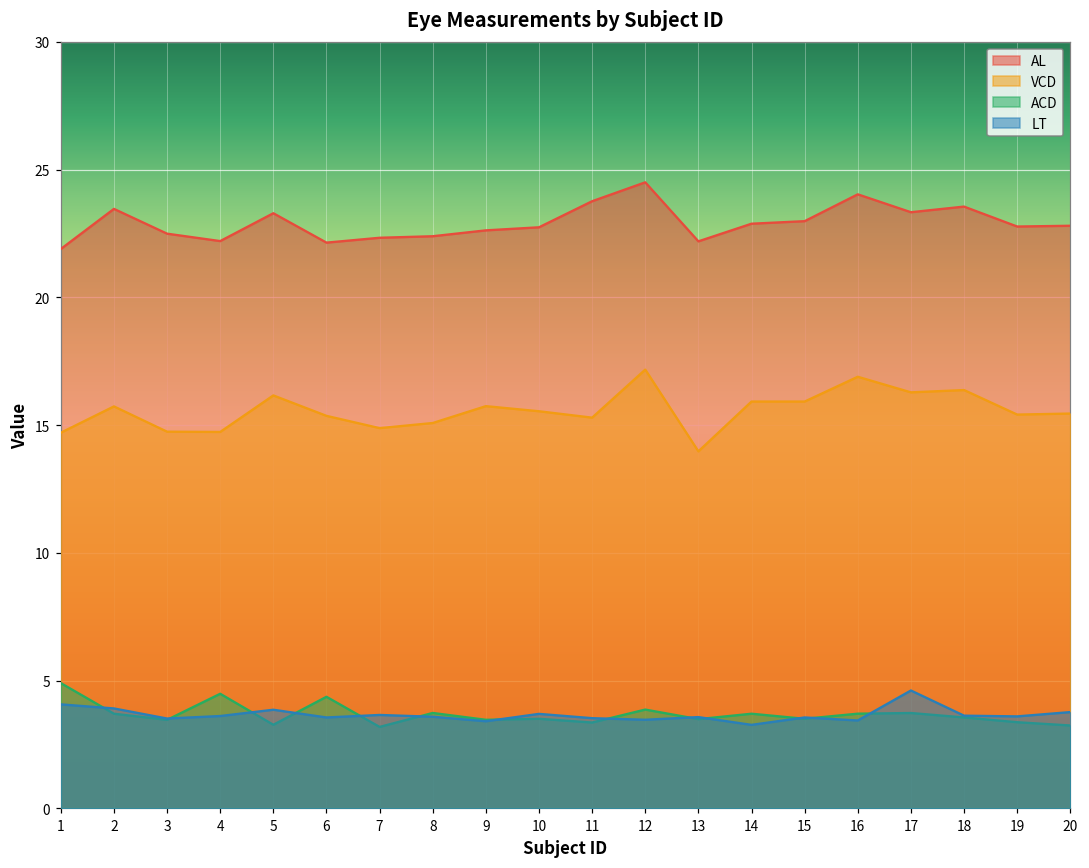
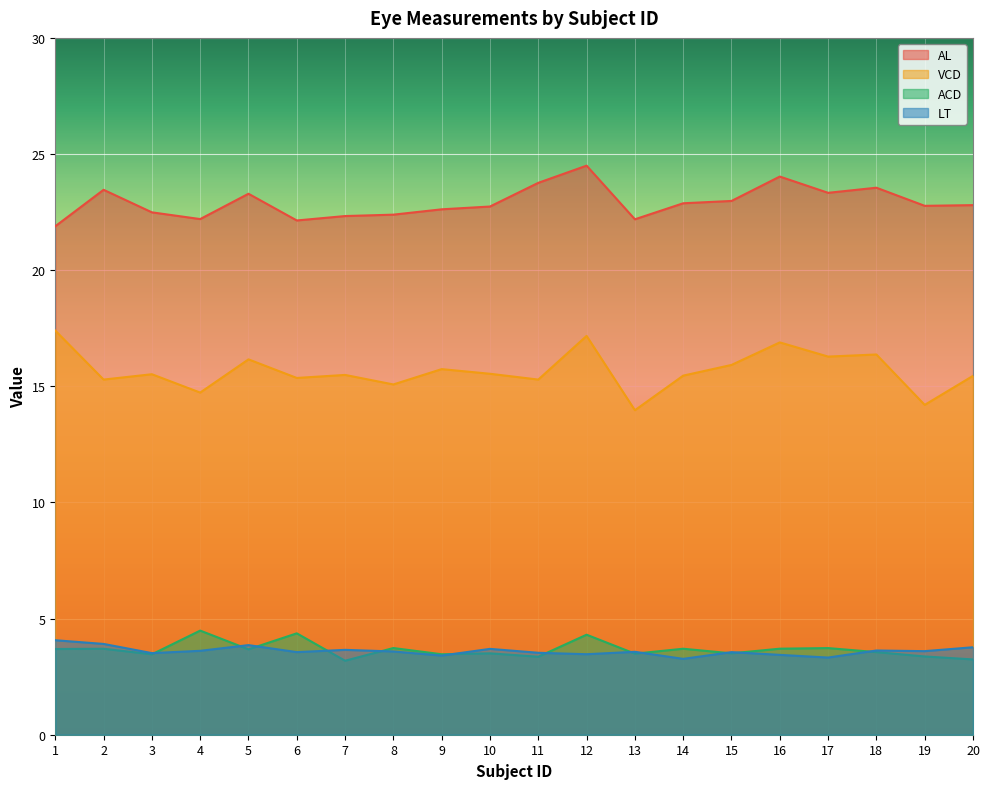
VCD, 1: 14.7 -> 17.4
ACD, 1: 4.9 -> 3.7
VCD, 2: 15.7 -> 15.3
VCD, 3: 14.7 -> 15.5
ACD, 5: 3.3 -> 3.7
VCD, 7: 14.9 -> 15.5
ACD, 12: 3.9 -> 4.3
VCD, 14: 15.9 -> 15.5
LT, 17: 4.6 -> 3.3
VCD, 19: 15.4 -> 14.2
